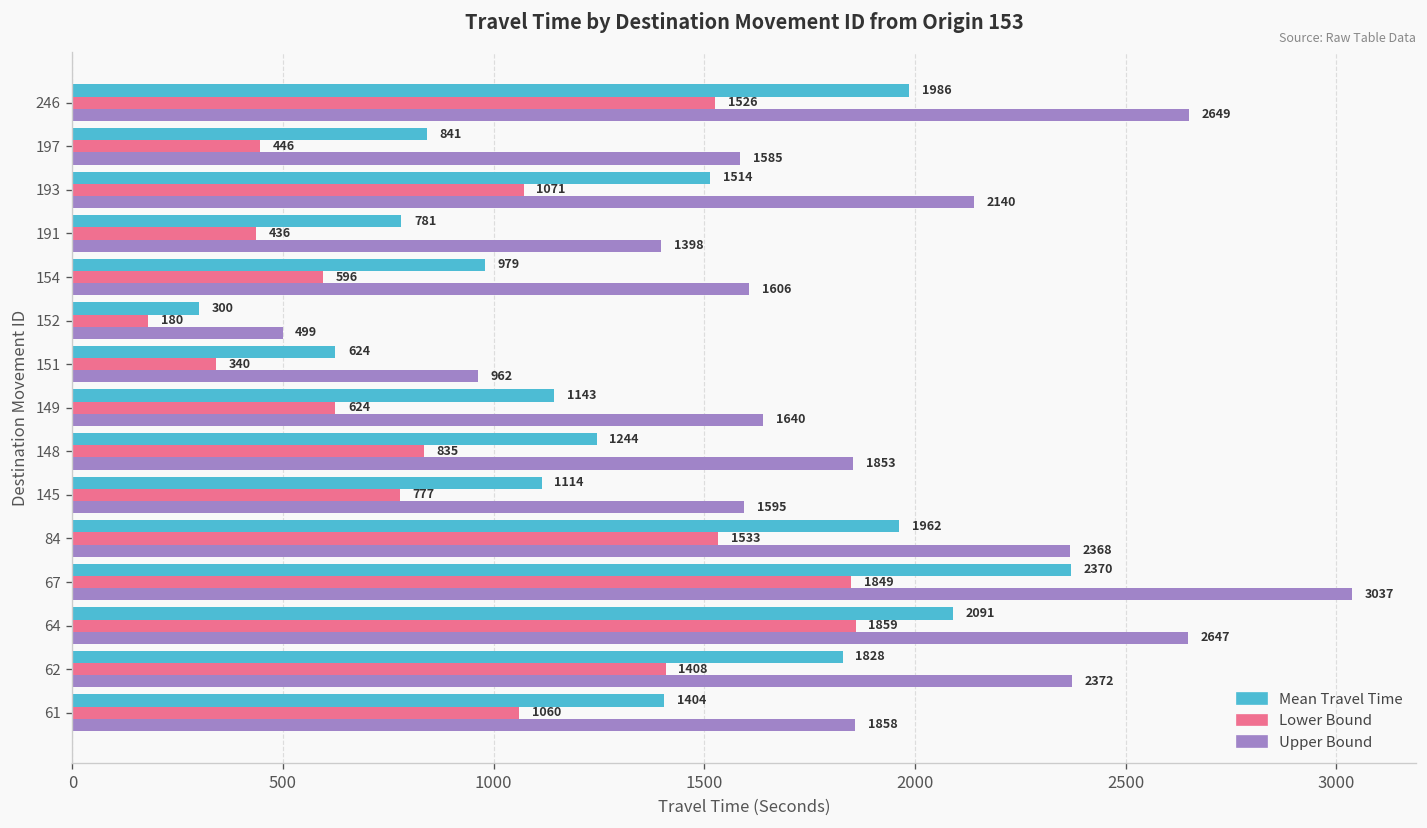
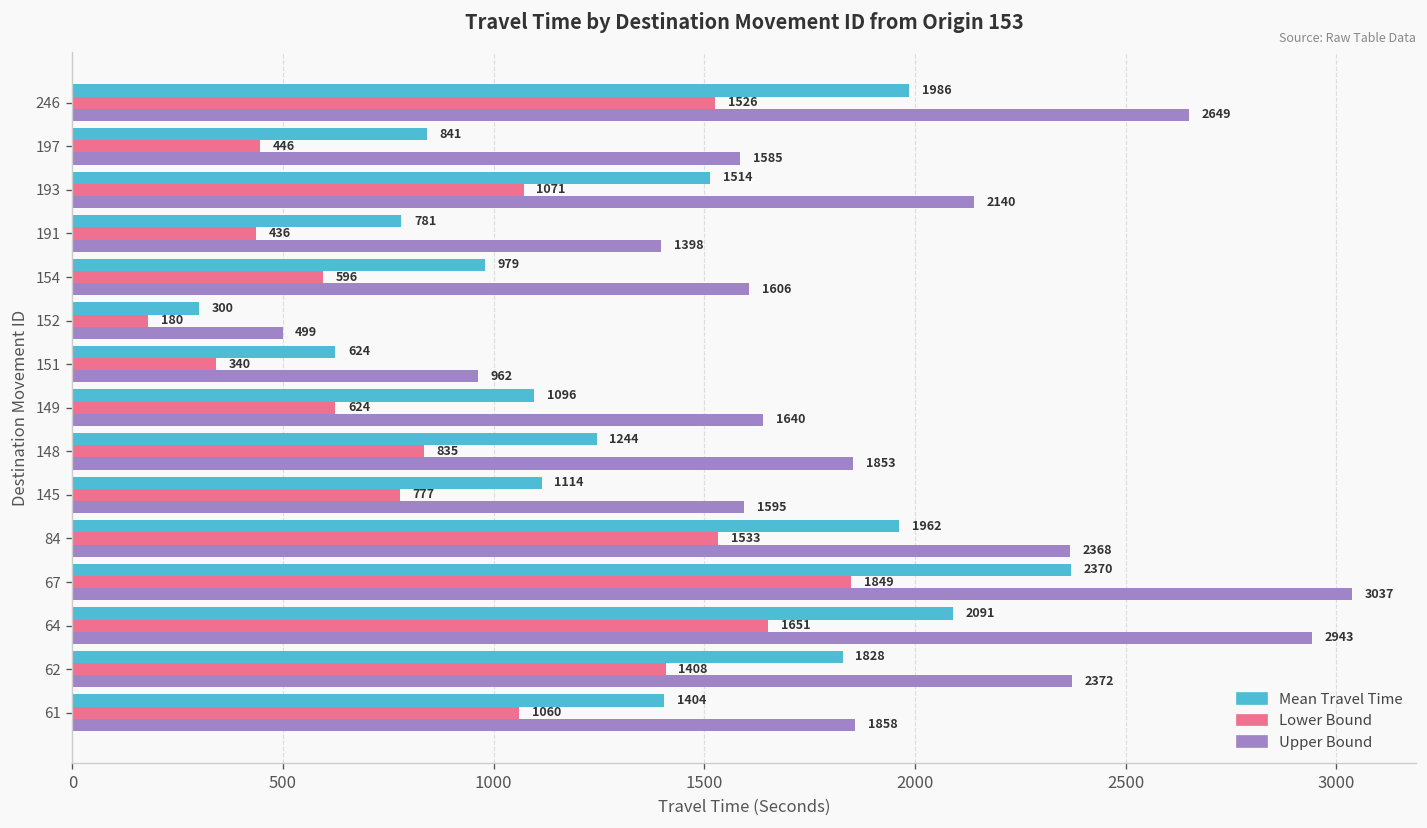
Mean Travel Time, 149: 1143 -> 1096
Lower Bound, 64: 1859 -> 1651
Upper Bound, 64: 2647 -> 2943
